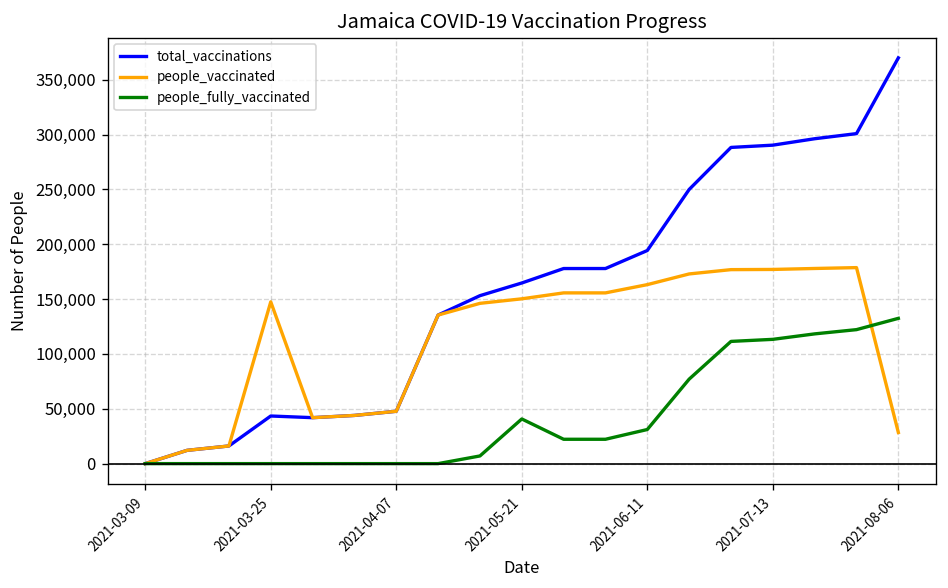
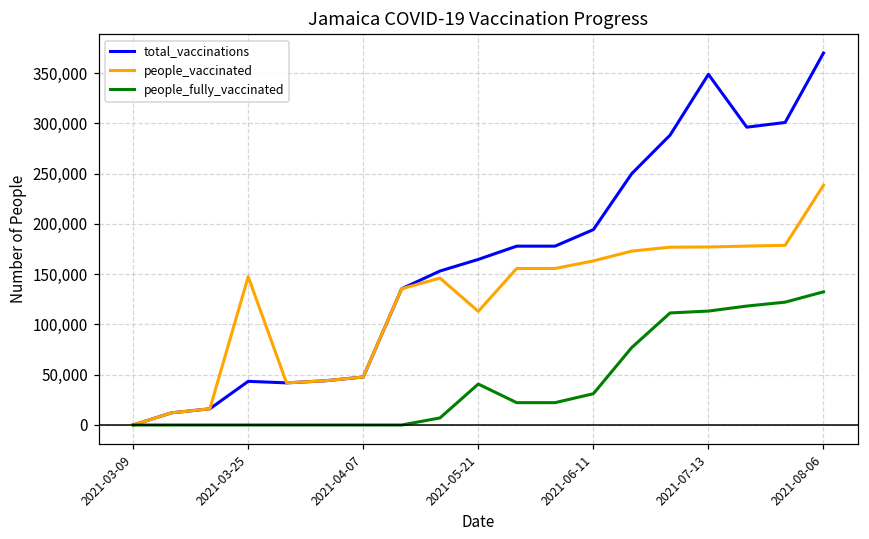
people_vaccinated, 2021-05-21: 150,000 -> 110,000
total_vaccinations, 2021-07-13: 290,000 -> 350,000
people_vaccinated, 2021-08-06: 30,000 -> 240,000
